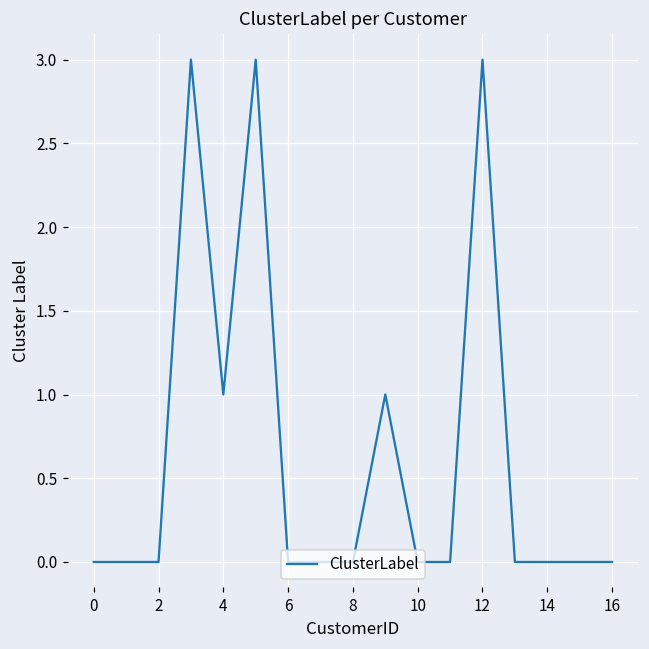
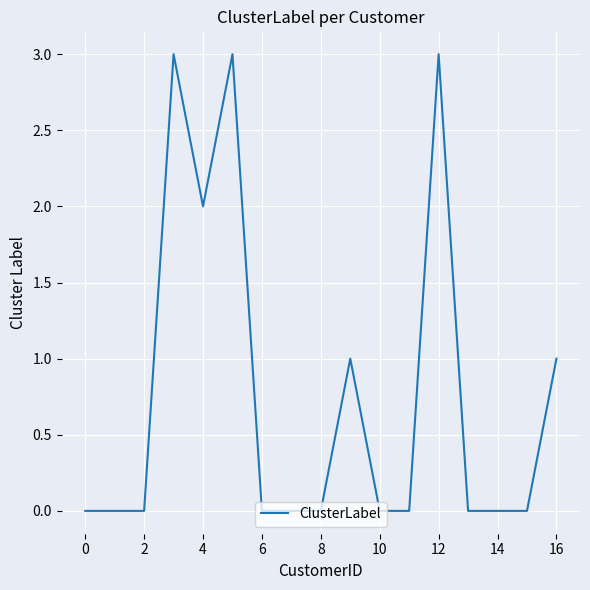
4: 1 -> 2
16: 0 -> 1
